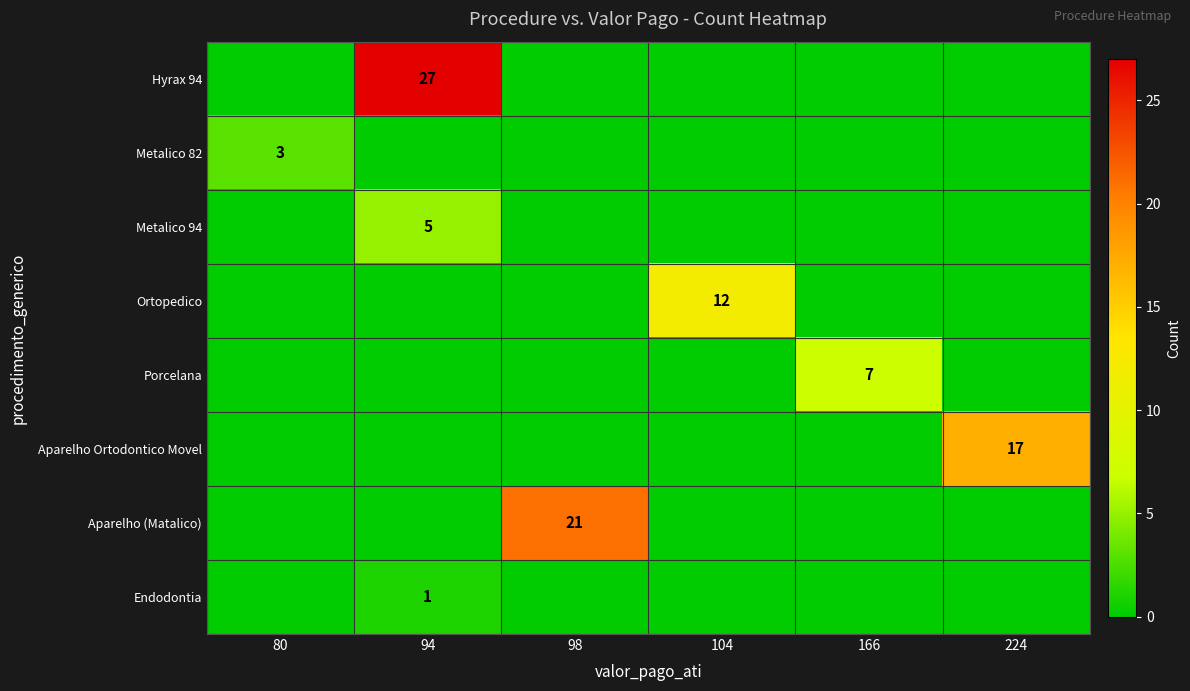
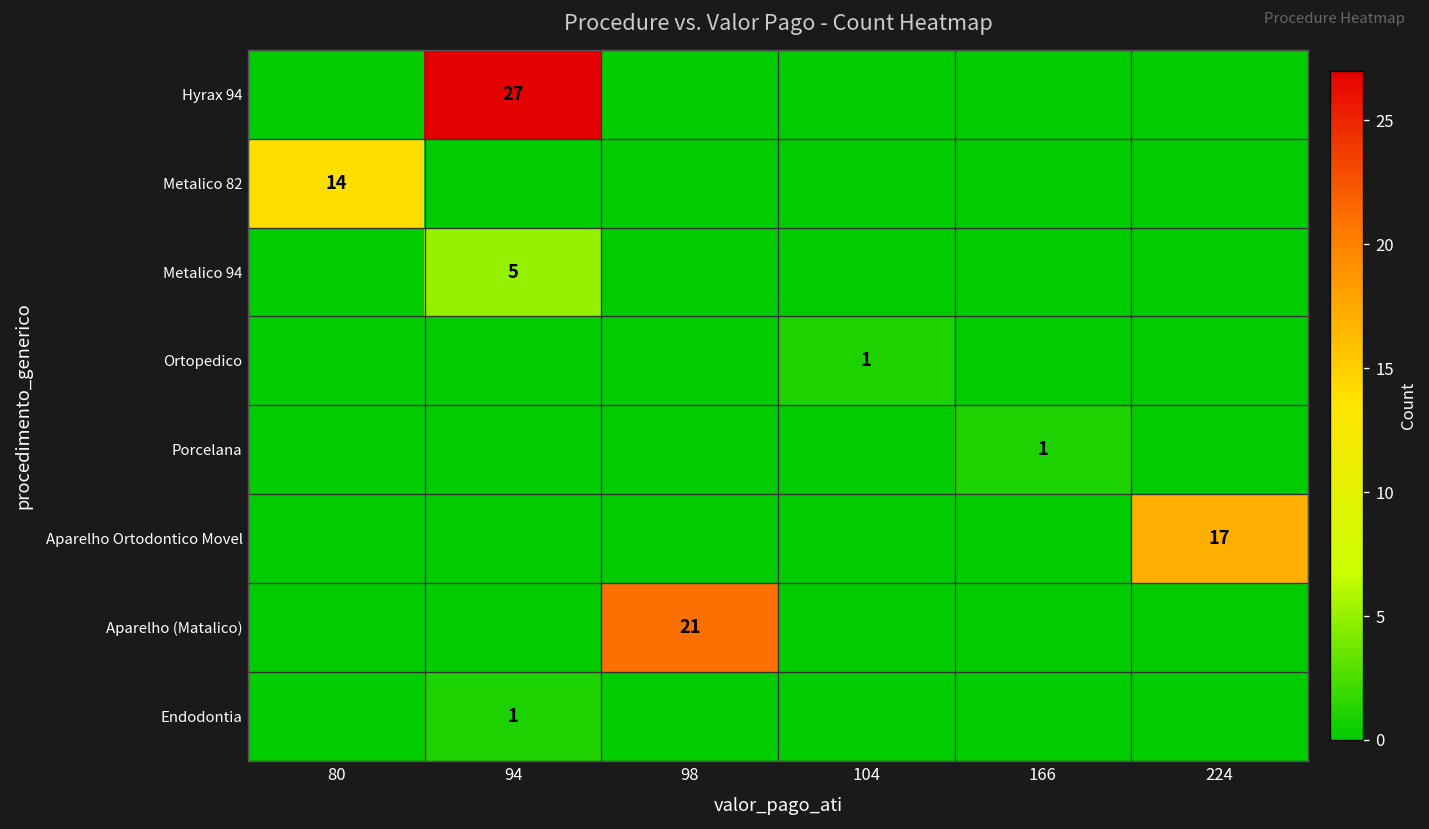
Metalico 82, 80: 3 -> 14
Ortopedico, 104: 12 -> 1
Porcelana, 166: 7 -> 1
